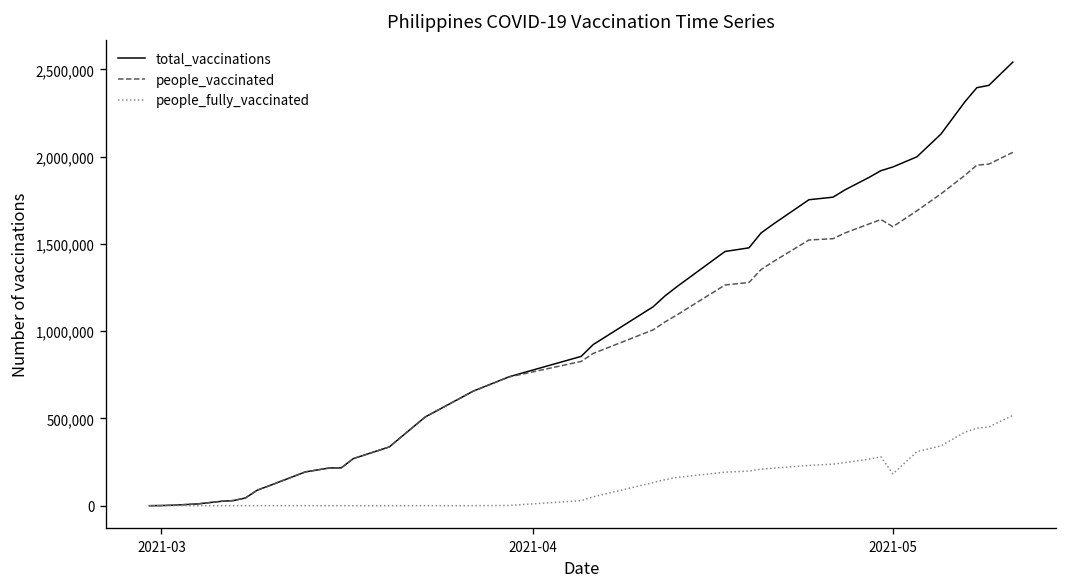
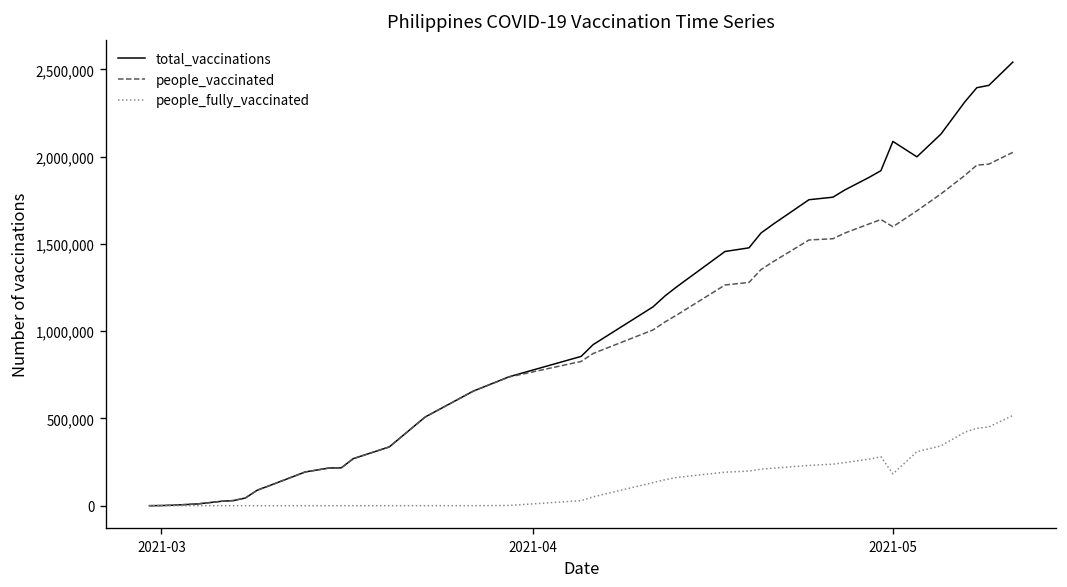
total_vaccinations, 2021-05: 1,940,000 -> 2,090,000
